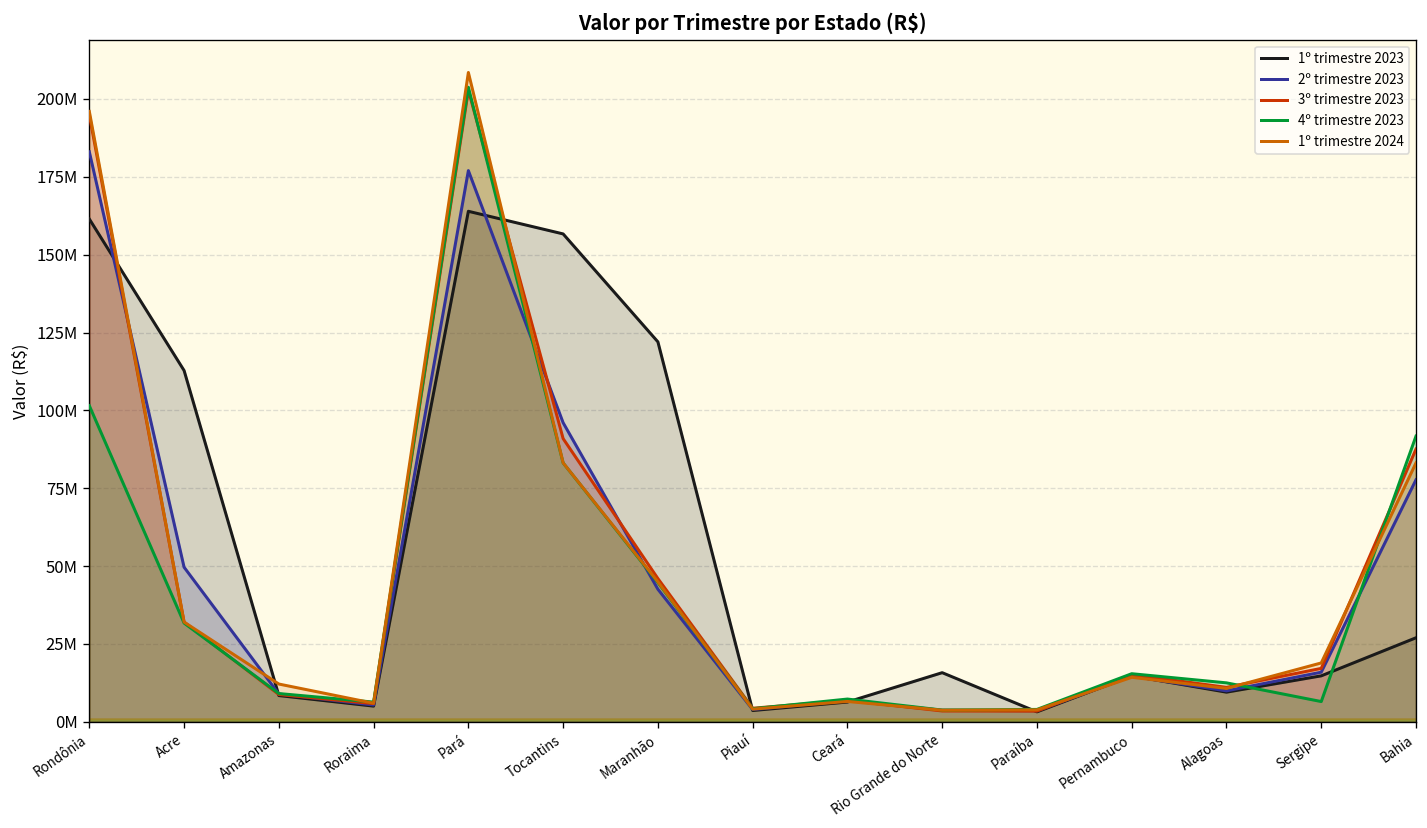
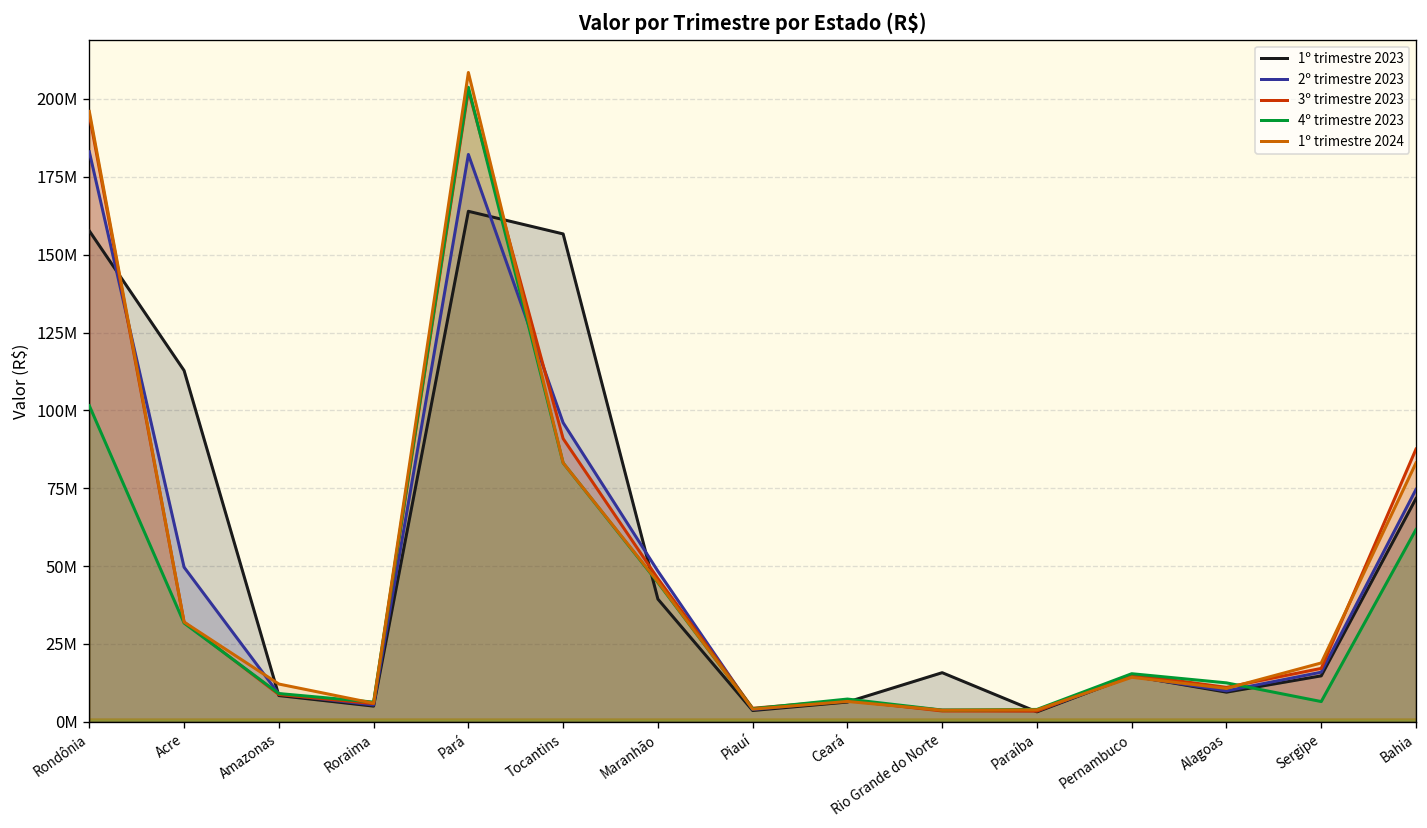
1º trimestre 2023, Rondônia: 161000000 -> 158000000
2º trimestre 2023, Pará: 177000000 -> 182000000
1º trimestre 2023, Maranhão: 122000000 -> 39000000
2º trimestre 2023, Maranhão: 43000000 -> 48000000
1º trimestre 2023, Bahia: 27000000 -> 72000000
2º trimestre 2023, Bahia: 78000000 -> 75000000
4º trimestre 2023, Bahia: 92000000 -> 62000000
